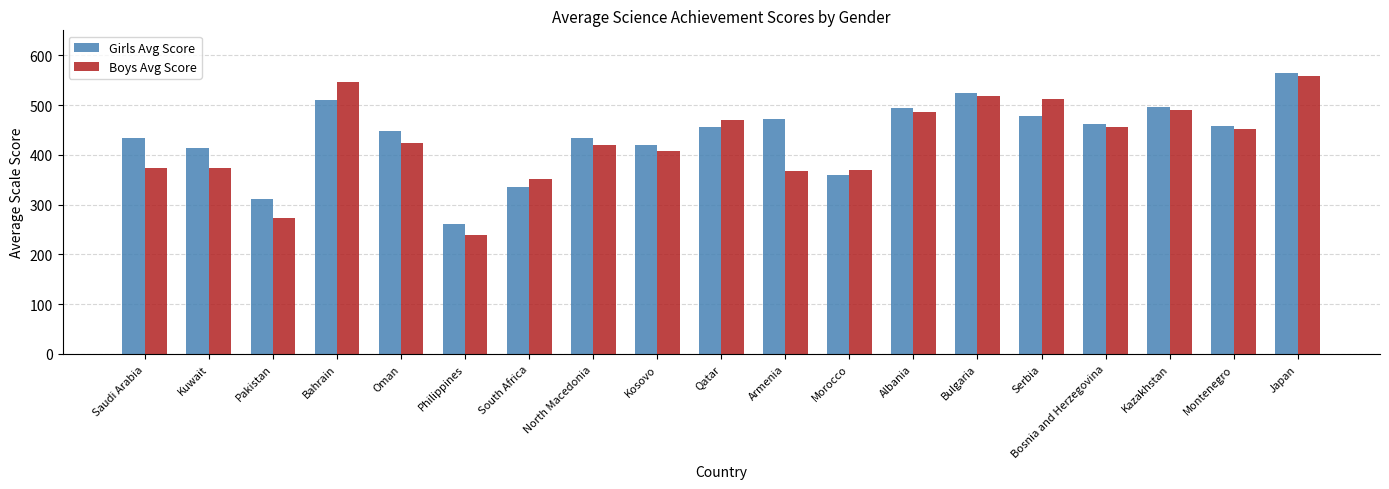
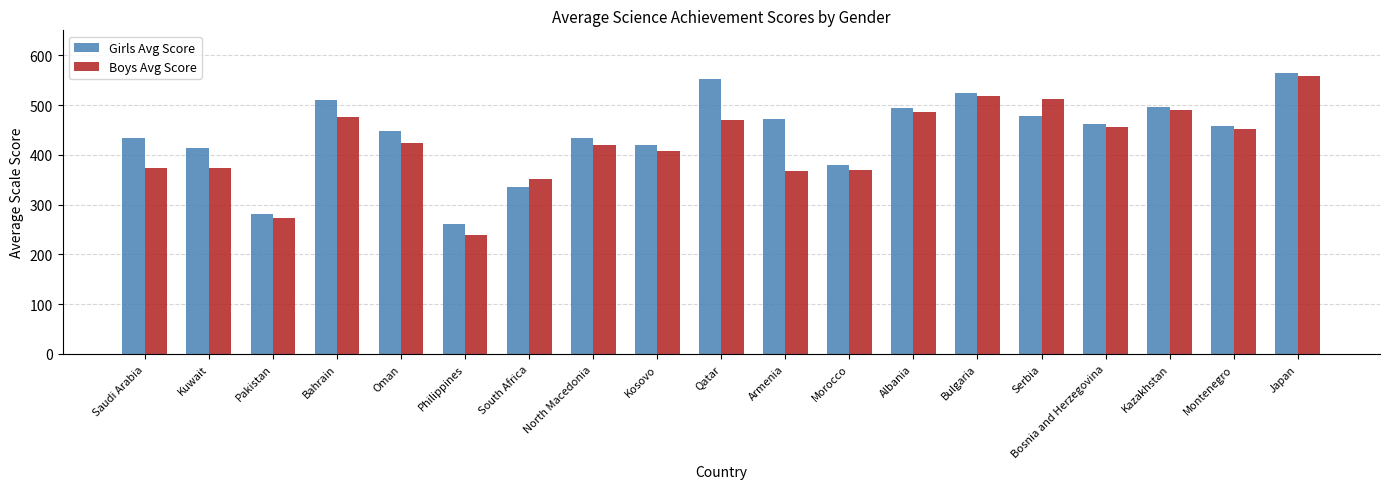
Girls Avg Score, Pakistan: 310 -> 280
Boys Avg Score, Bahrain: 550 -> 480
Girls Avg Score, Qatar: 460 -> 550
Girls Avg Score, Morocco: 360 -> 380
